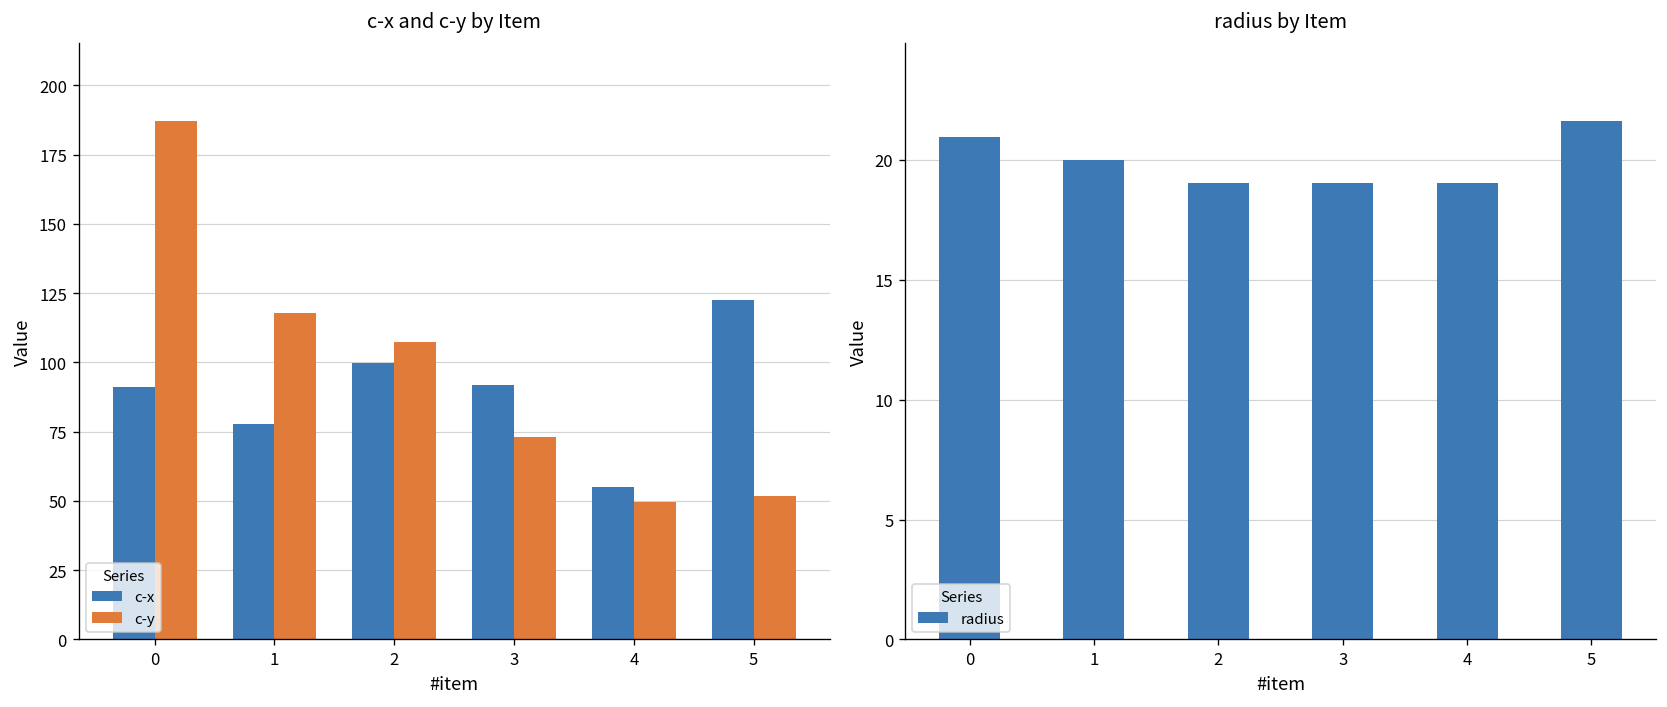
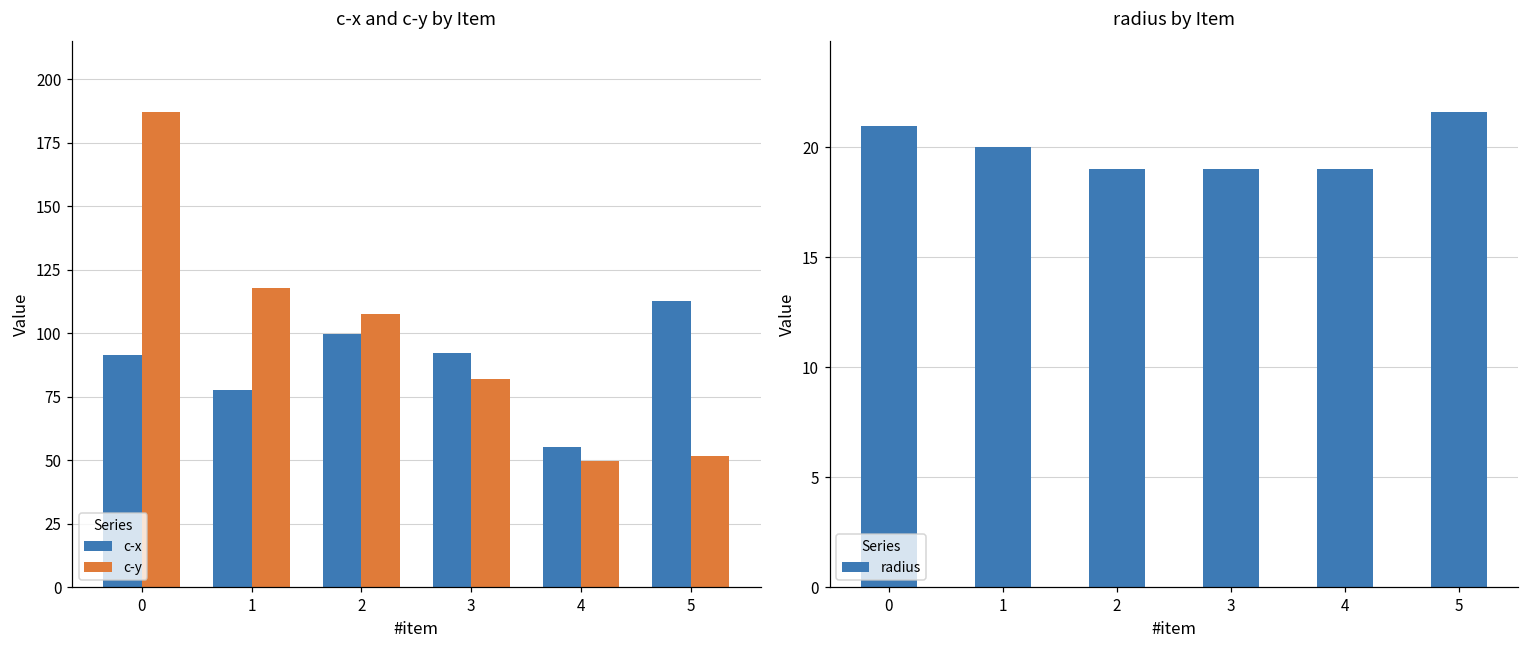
c-x and c-y by Item, c-y, 3: 73 -> 82
c-x and c-y by Item, c-x, 5: 122 -> 113
